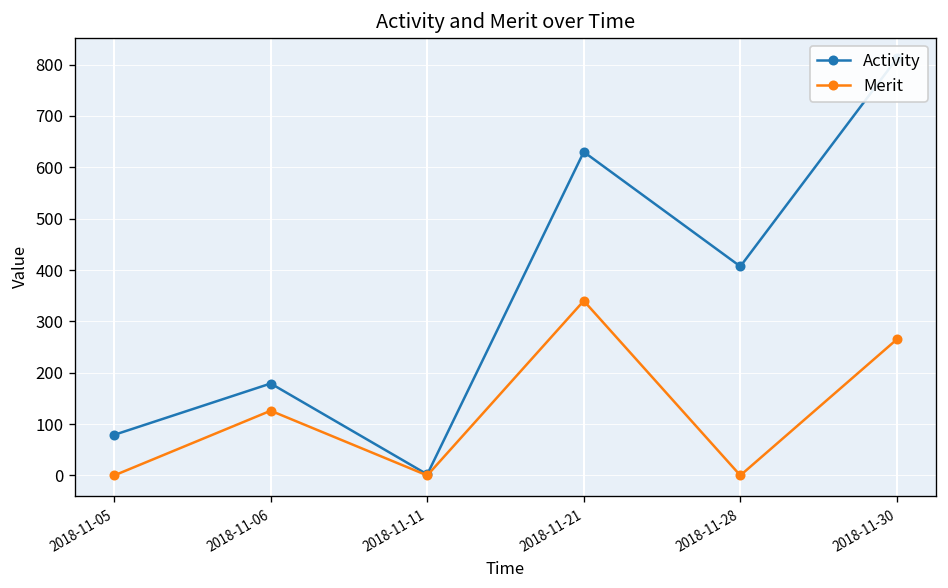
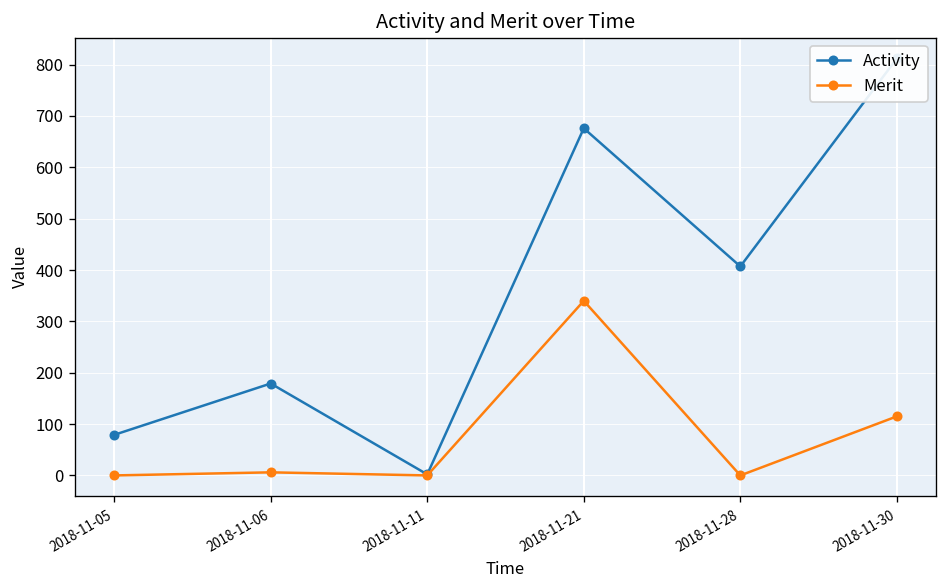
Merit, 2018-11-06: 130 -> 10
Activity, 2018-11-21: 630 -> 680
Merit, 2018-11-30: 270 -> 120
